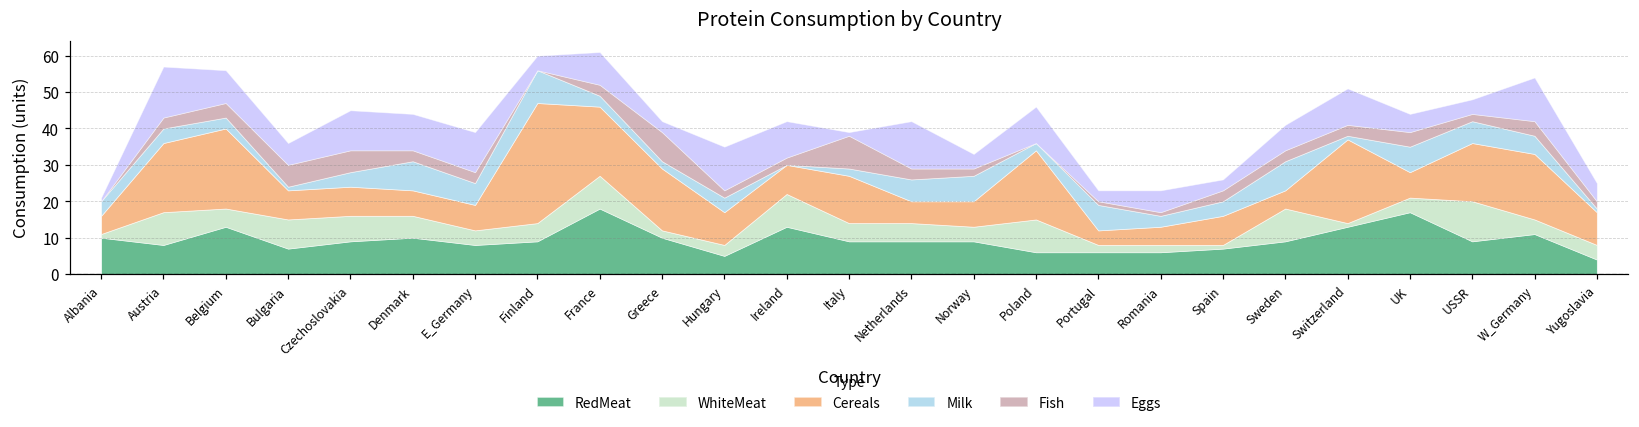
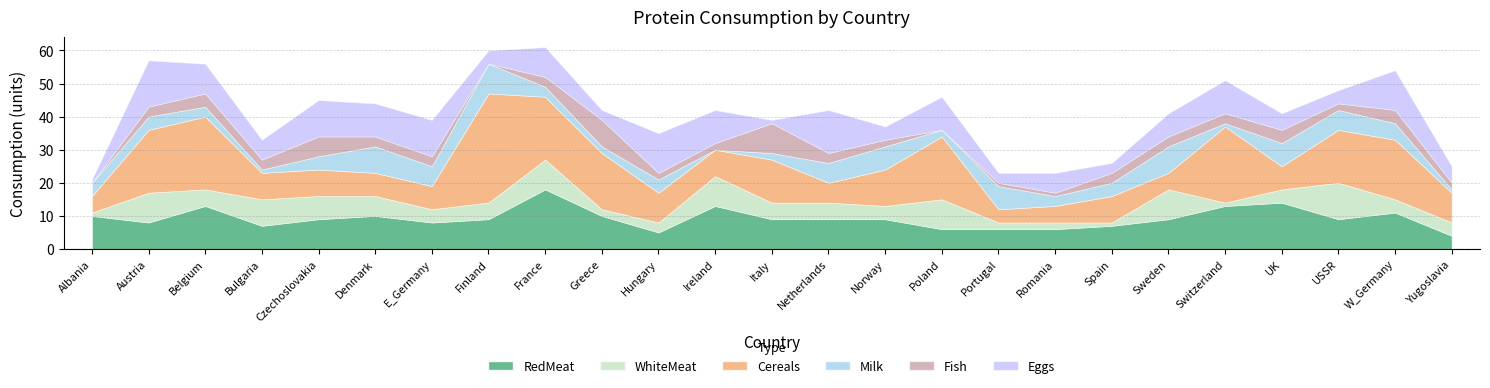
Fish, Bulgaria: 6 -> 3
Cereals, Norway: 7 -> 11
RedMeat, UK: 17 -> 14
